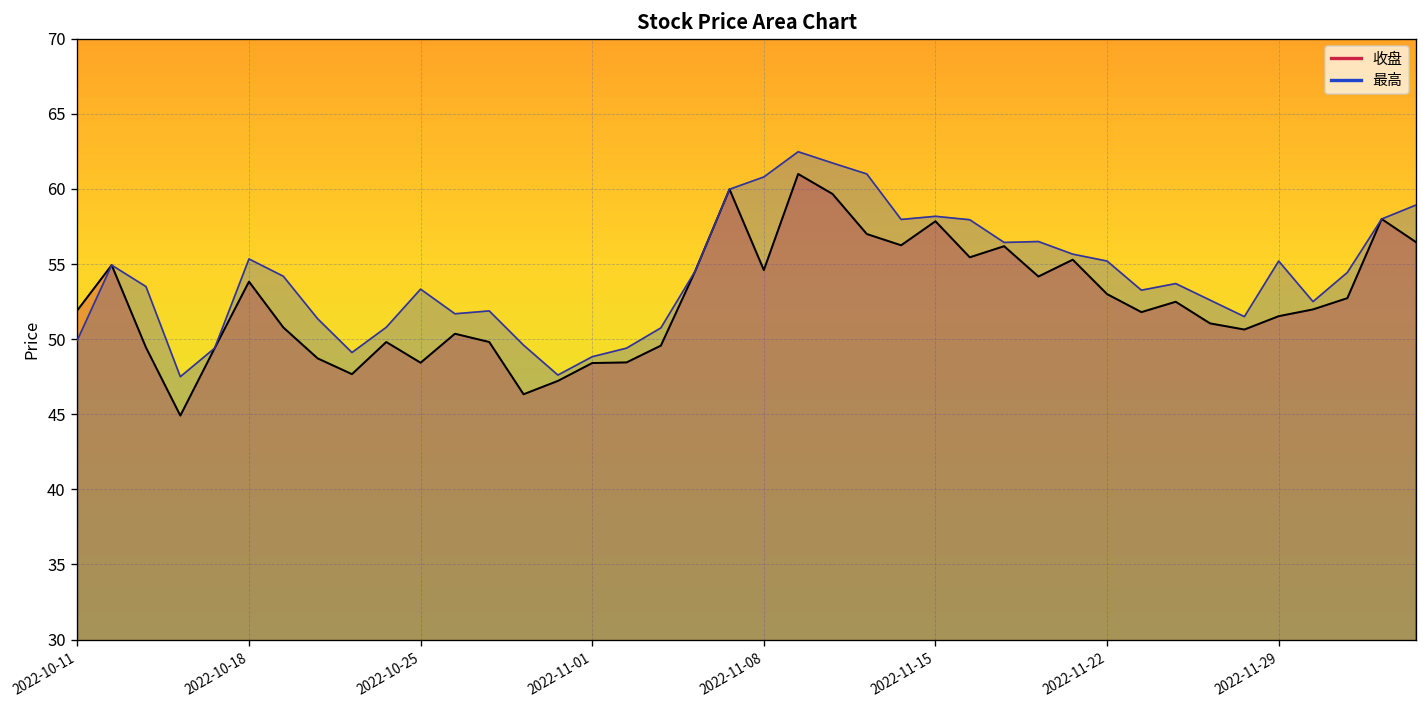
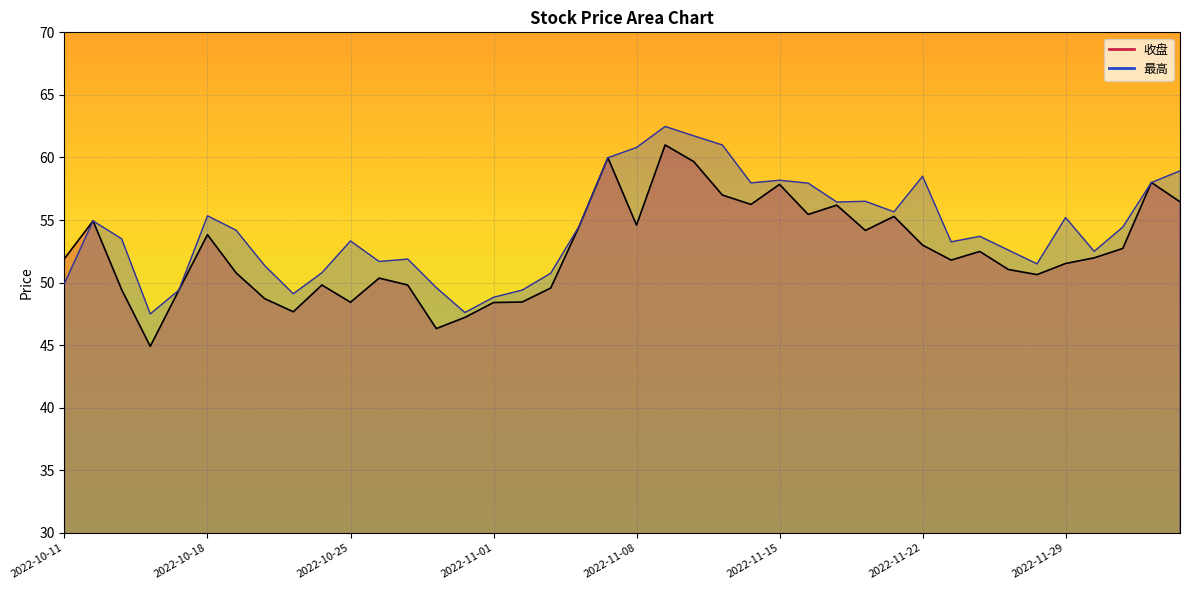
最高, 2022-11-22: 55.2 -> 58.5
